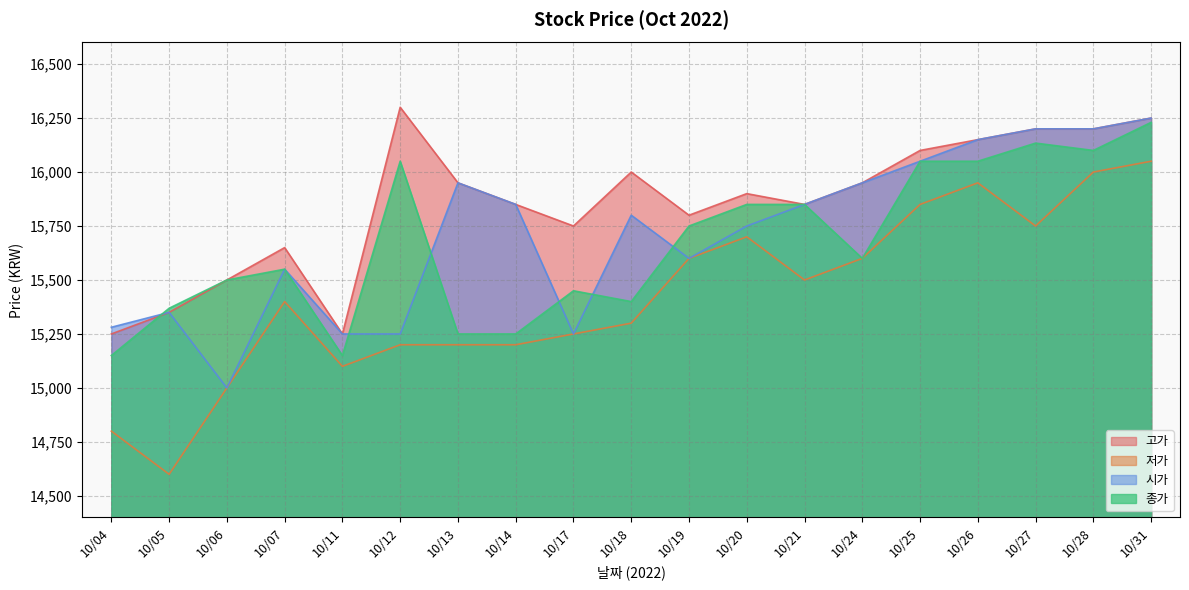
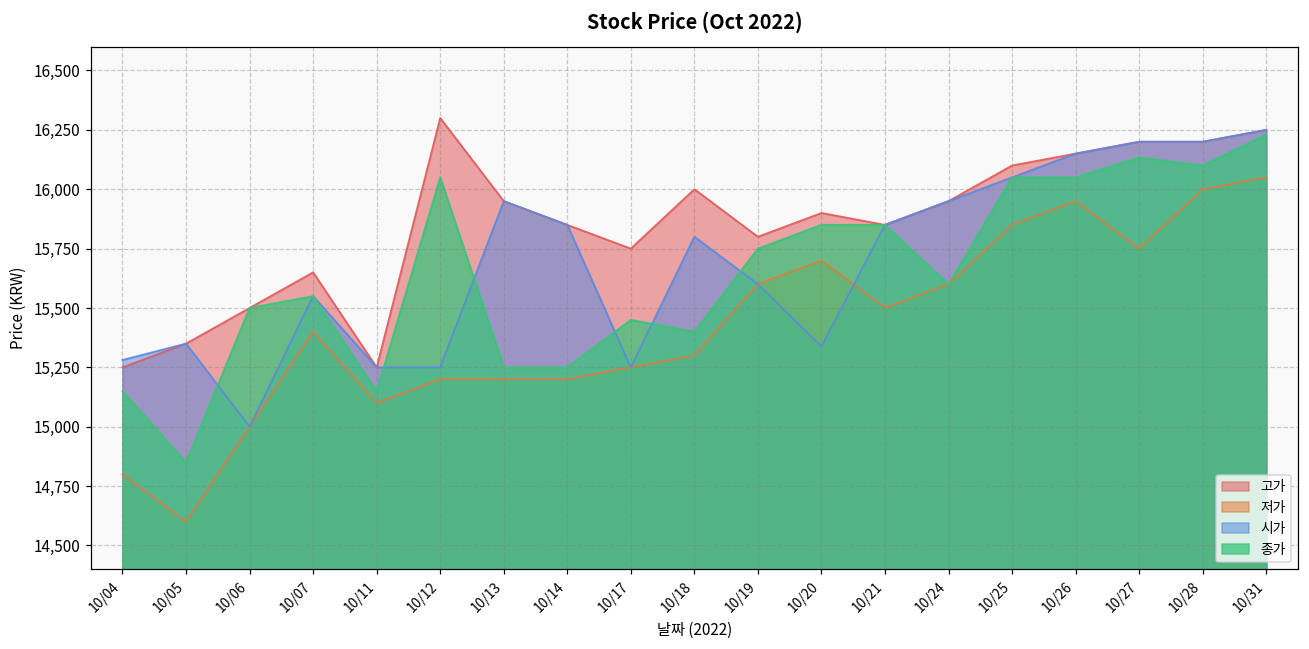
종가, 10/05: 15,370 -> 14,850
시가, 10/20: 15,750 -> 15,340
